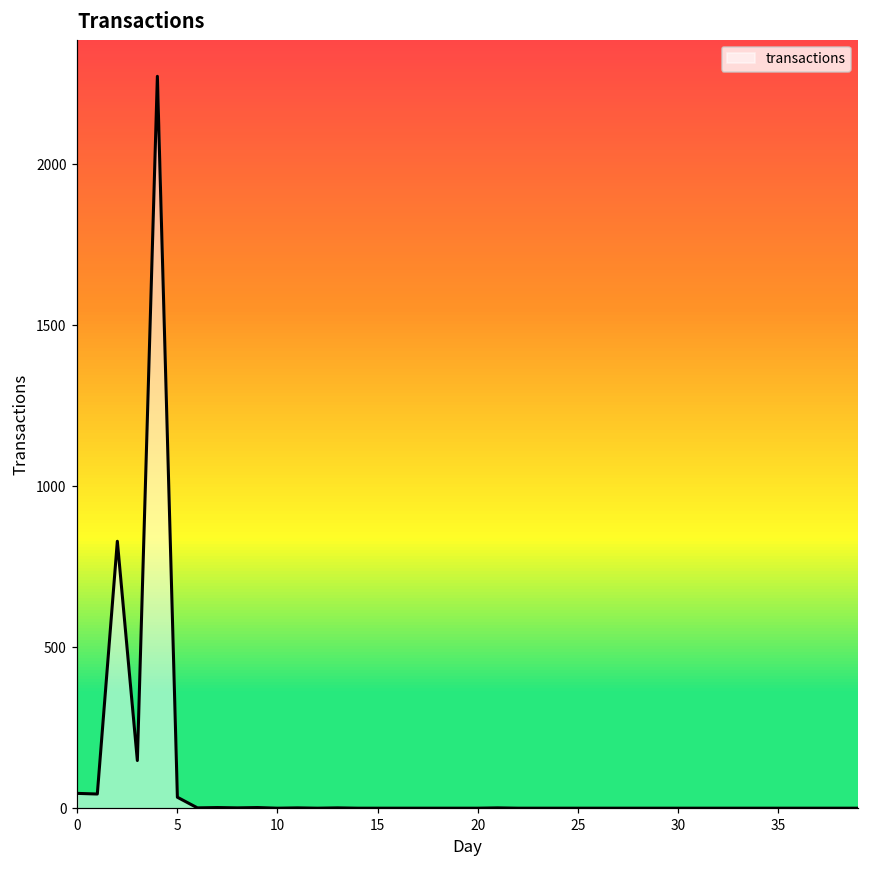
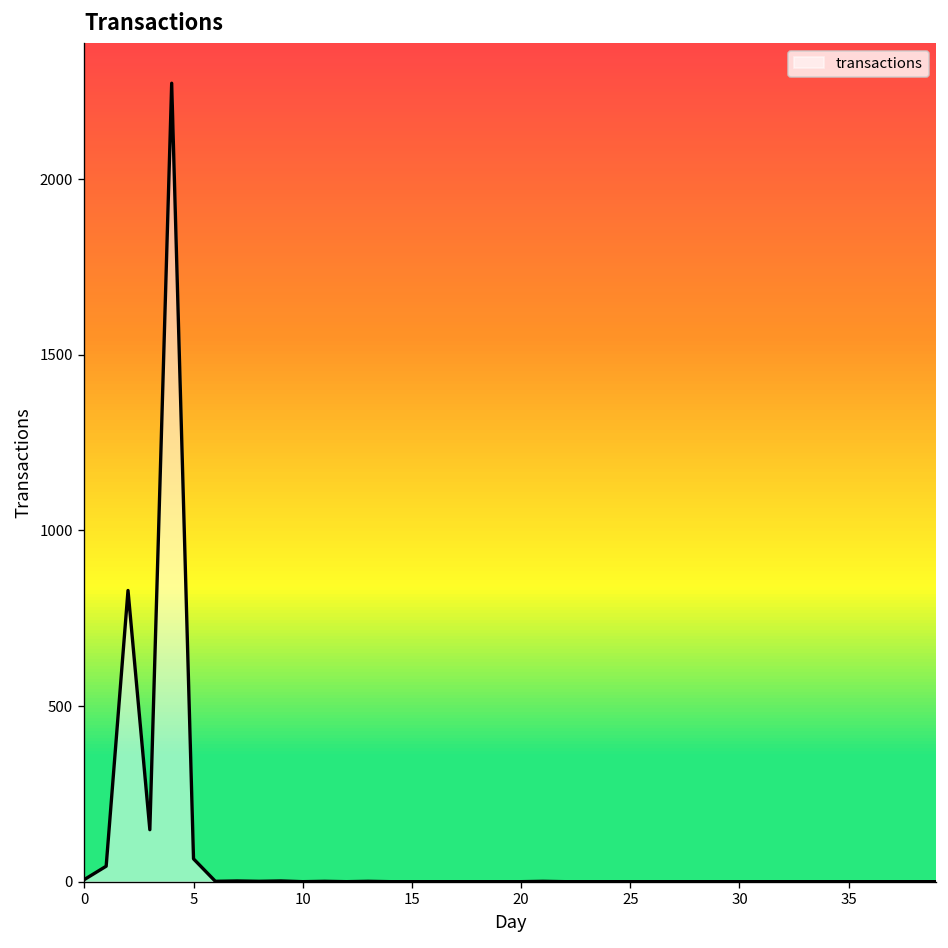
0: 50 -> 10
5: 30 -> 70
